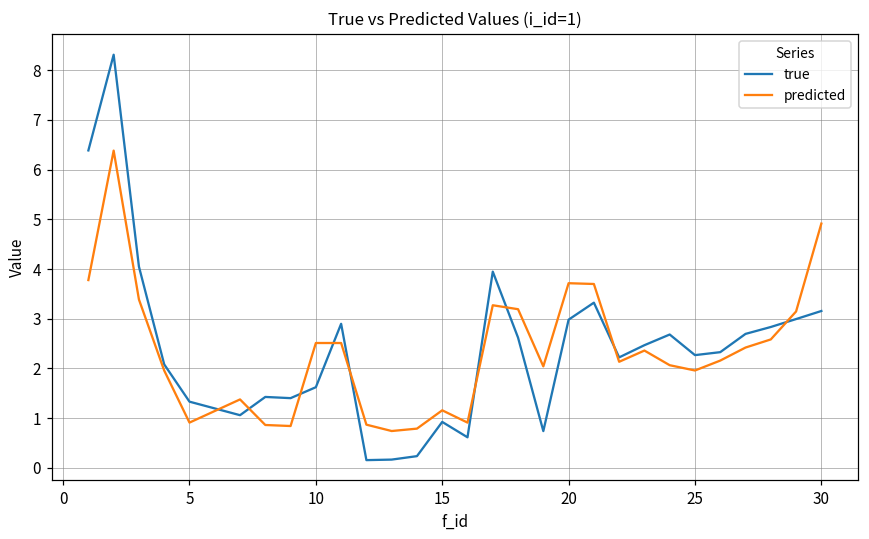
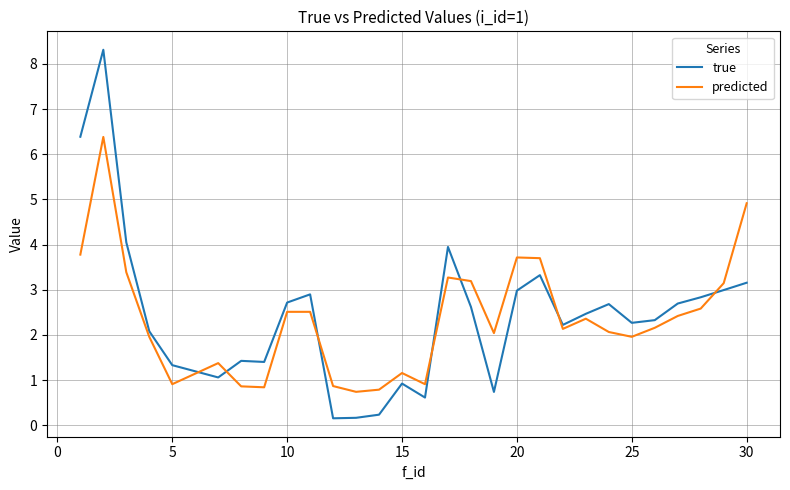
true, 10: 1.6 -> 2.7
